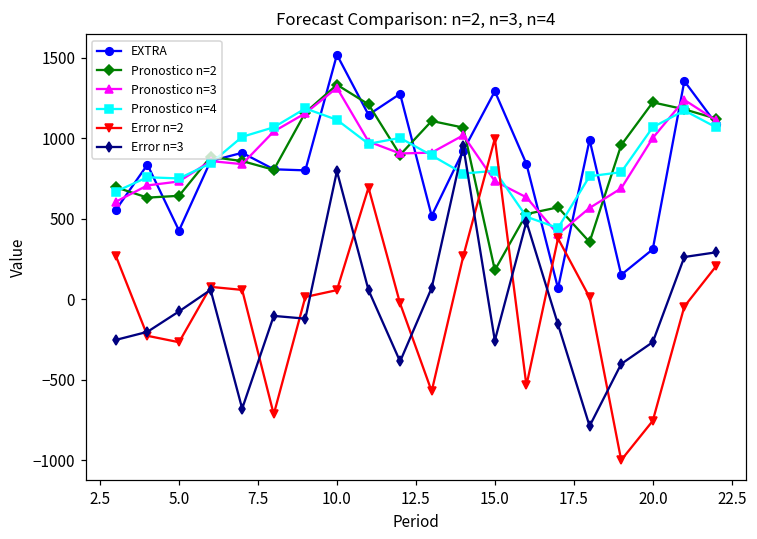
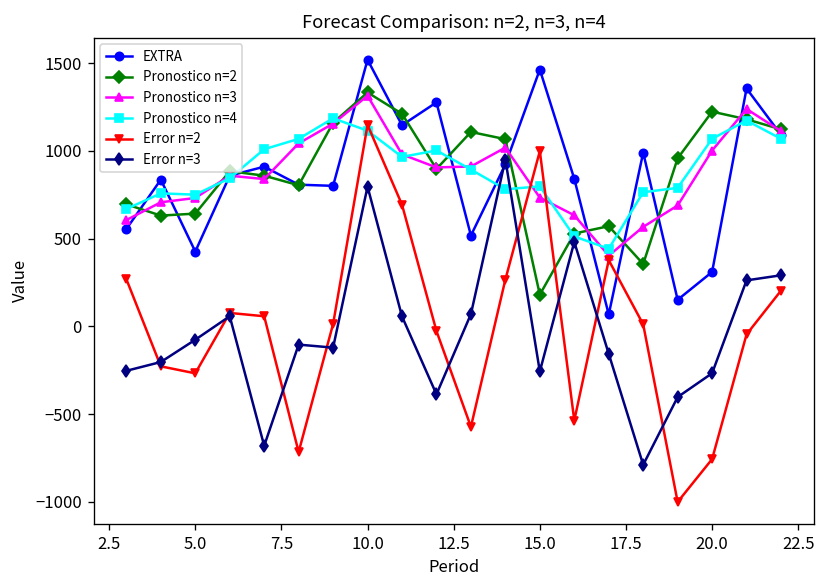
Error n=2, 10.0: 60 -> 1150
EXTRA, 15.0: 1290 -> 1460
